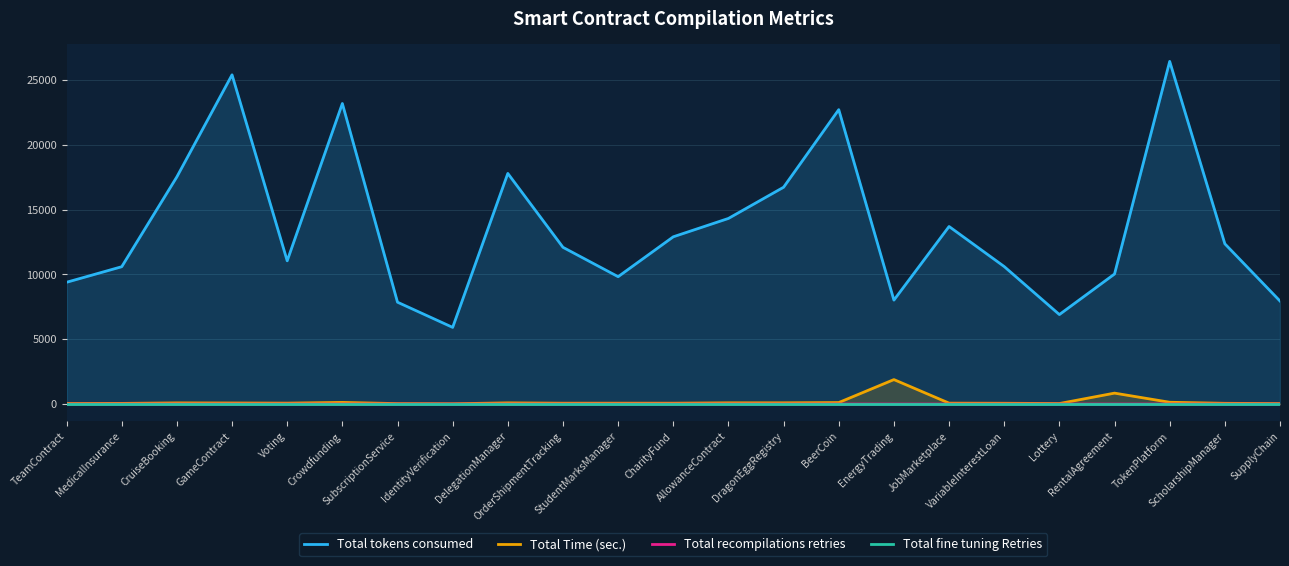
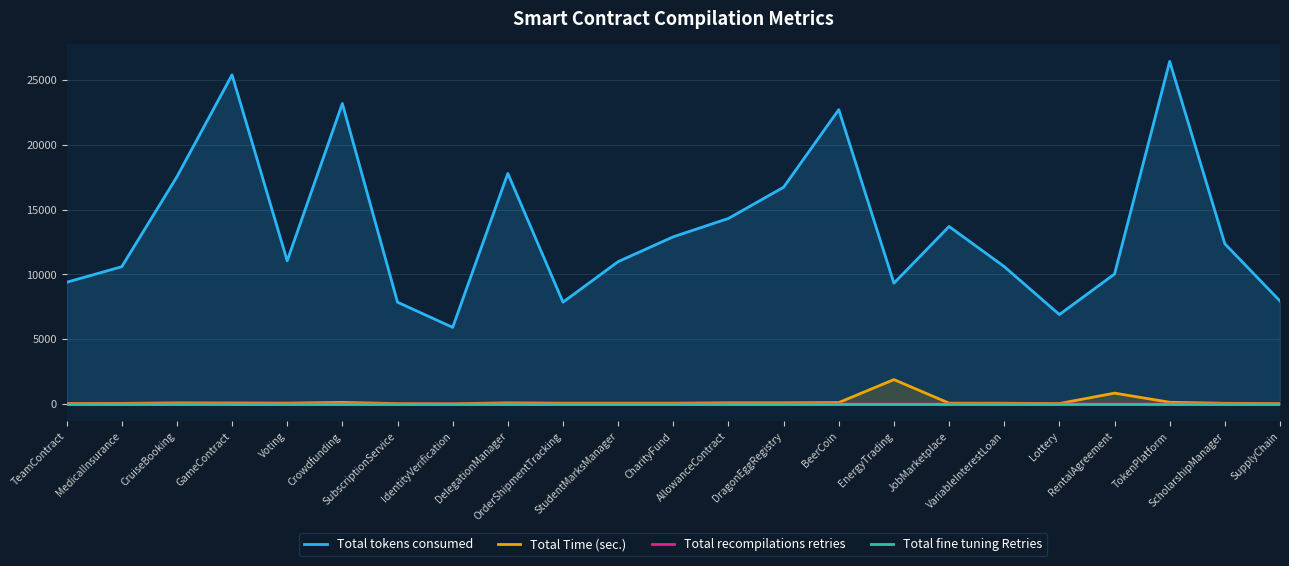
Total tokens consumed, OrderShipmentTracking: 12100 -> 7900
Total tokens consumed, StudentMarksManager: 9800 -> 11000
Total tokens consumed, EnergyTrading: 8000 -> 9300
